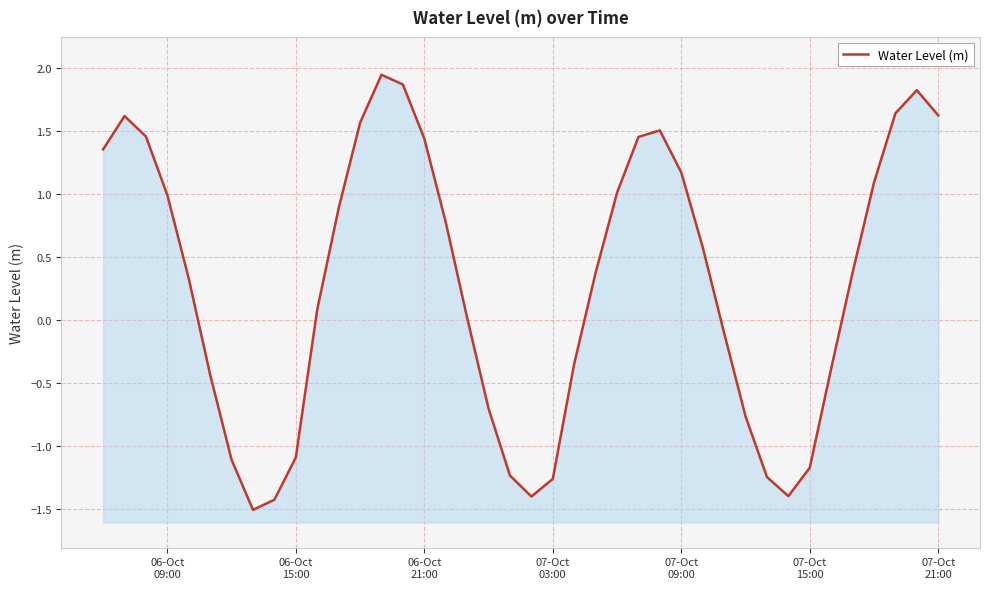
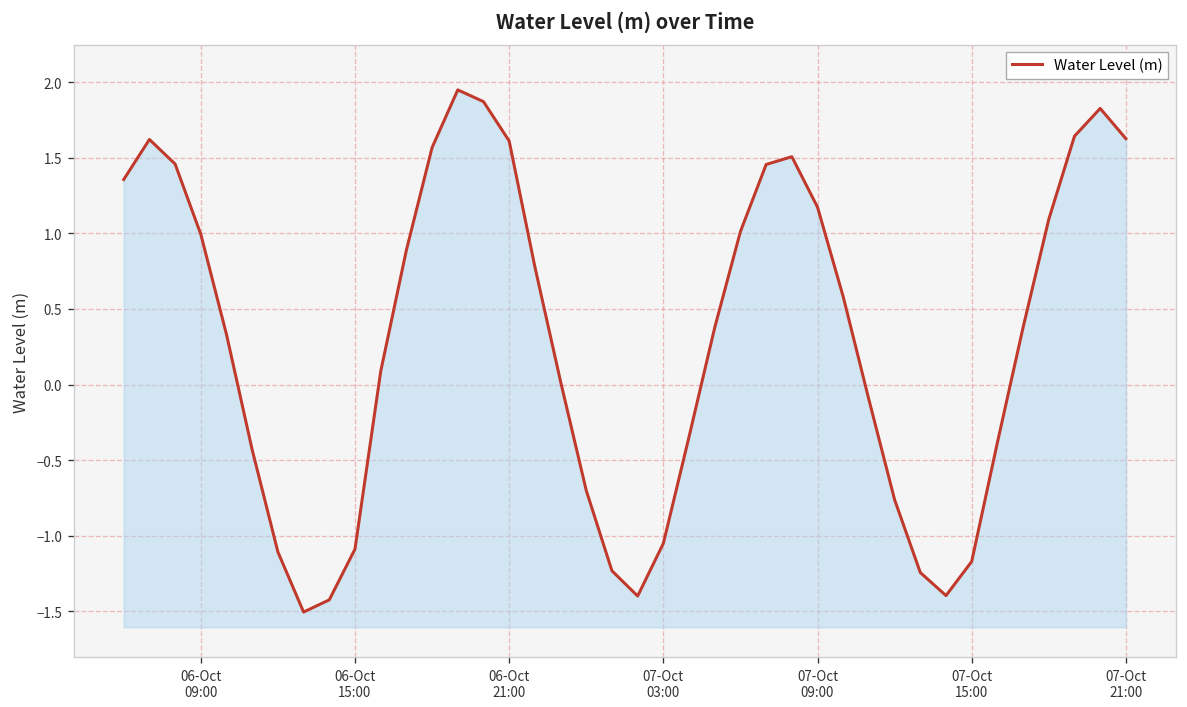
06-Oct 21:00: 1.44 -> 1.61
07-Oct 03:00: -1.26 -> -1.05
